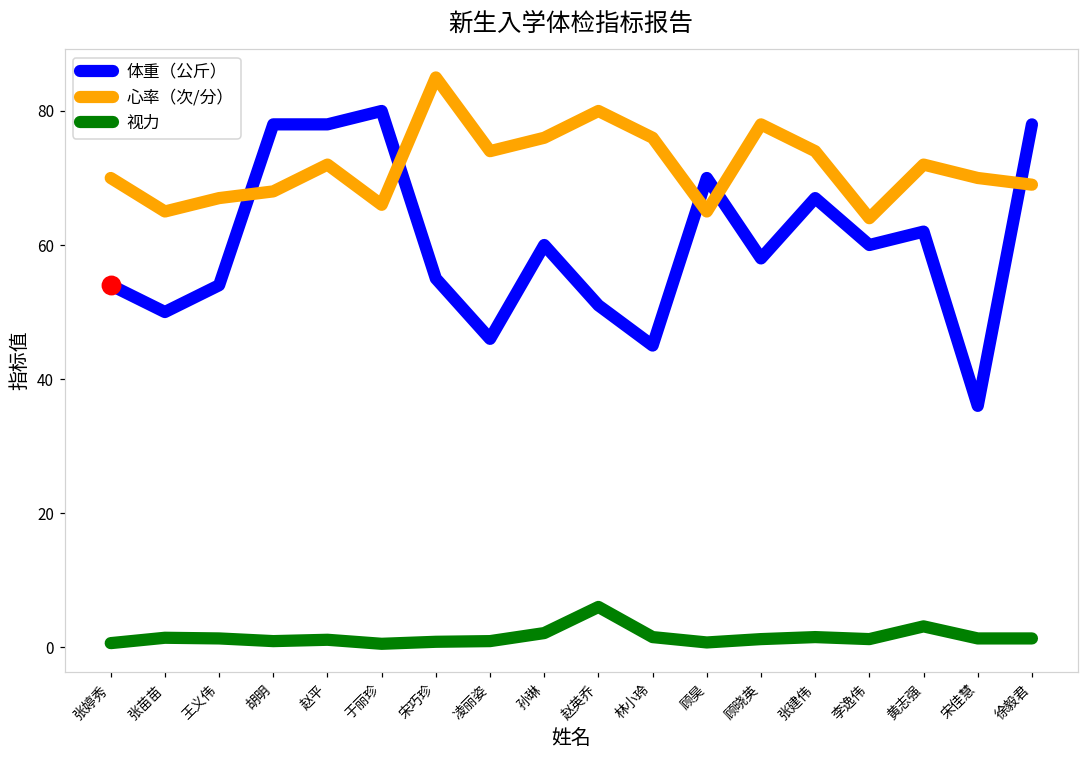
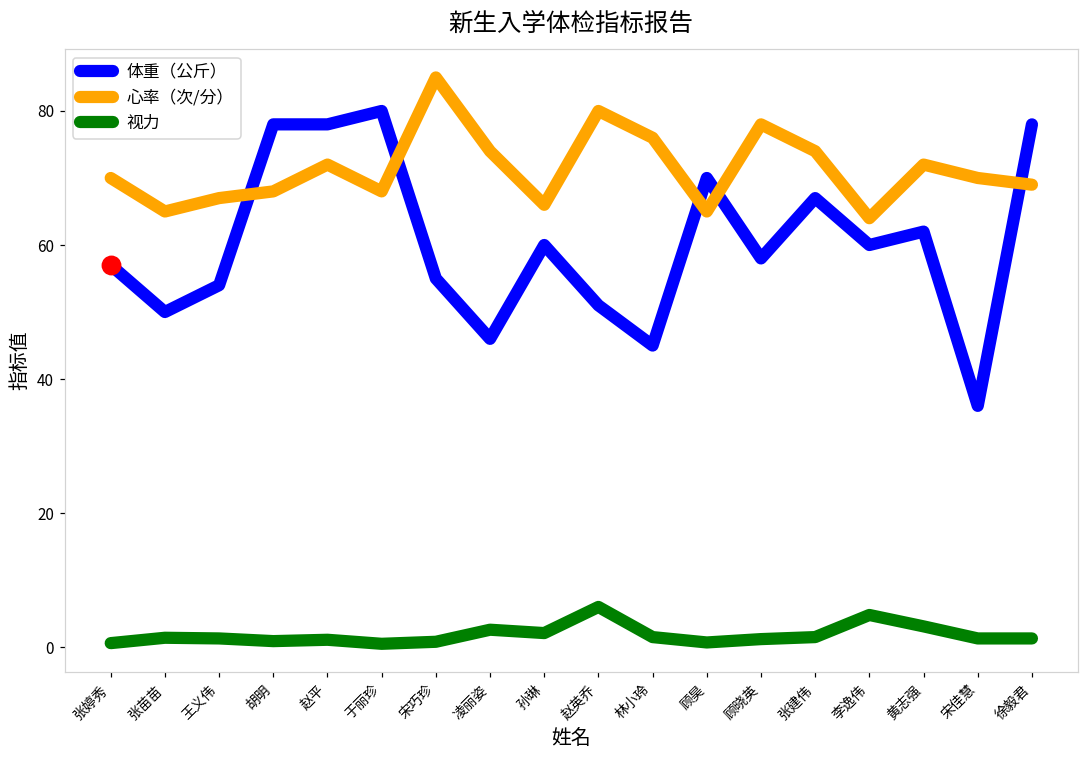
体重（公斤）, 张婷秀: 54 -> 57
心率（次/分）, 于丽珍: 66 -> 68
视力, 凌丽姿: 1 -> 3
心率（次/分）, 孙琳: 76 -> 66
视力, 李逸伟: 1 -> 5
